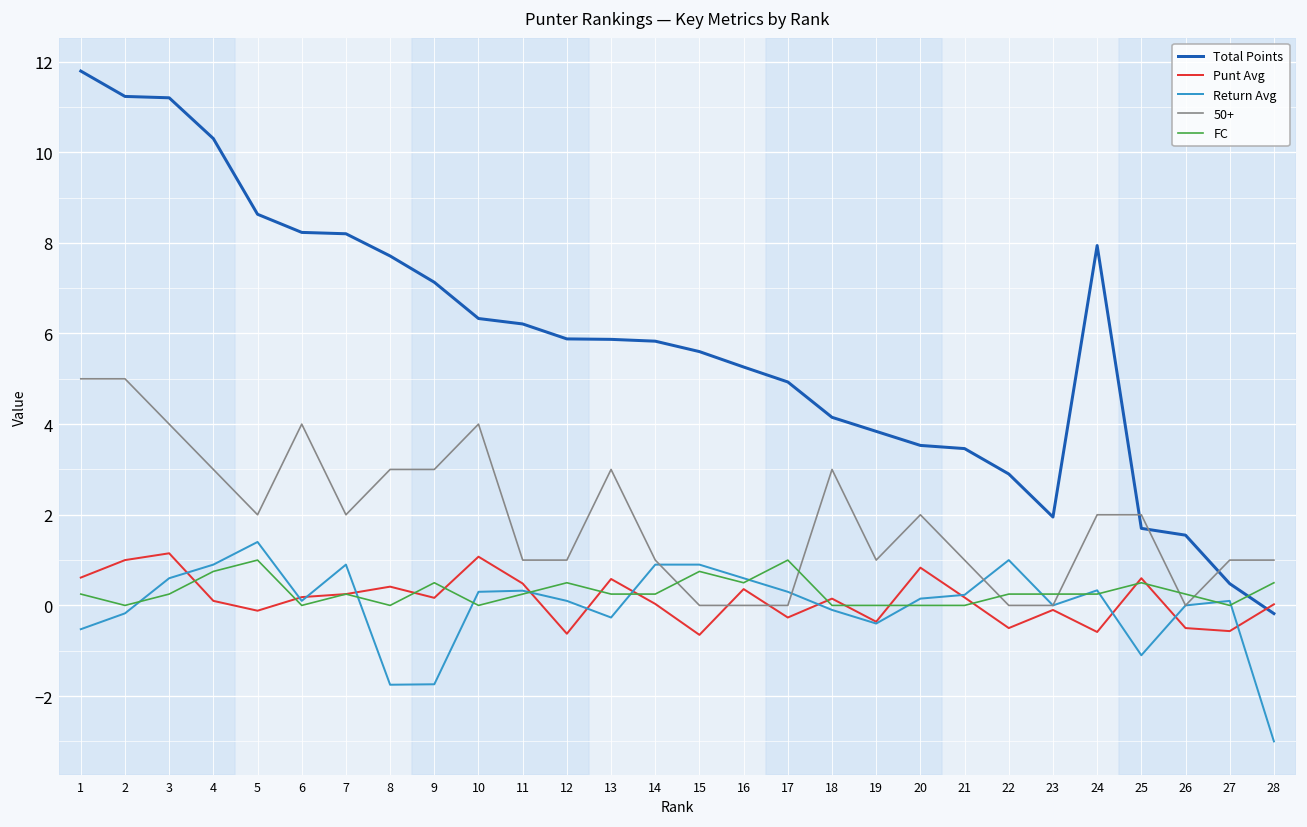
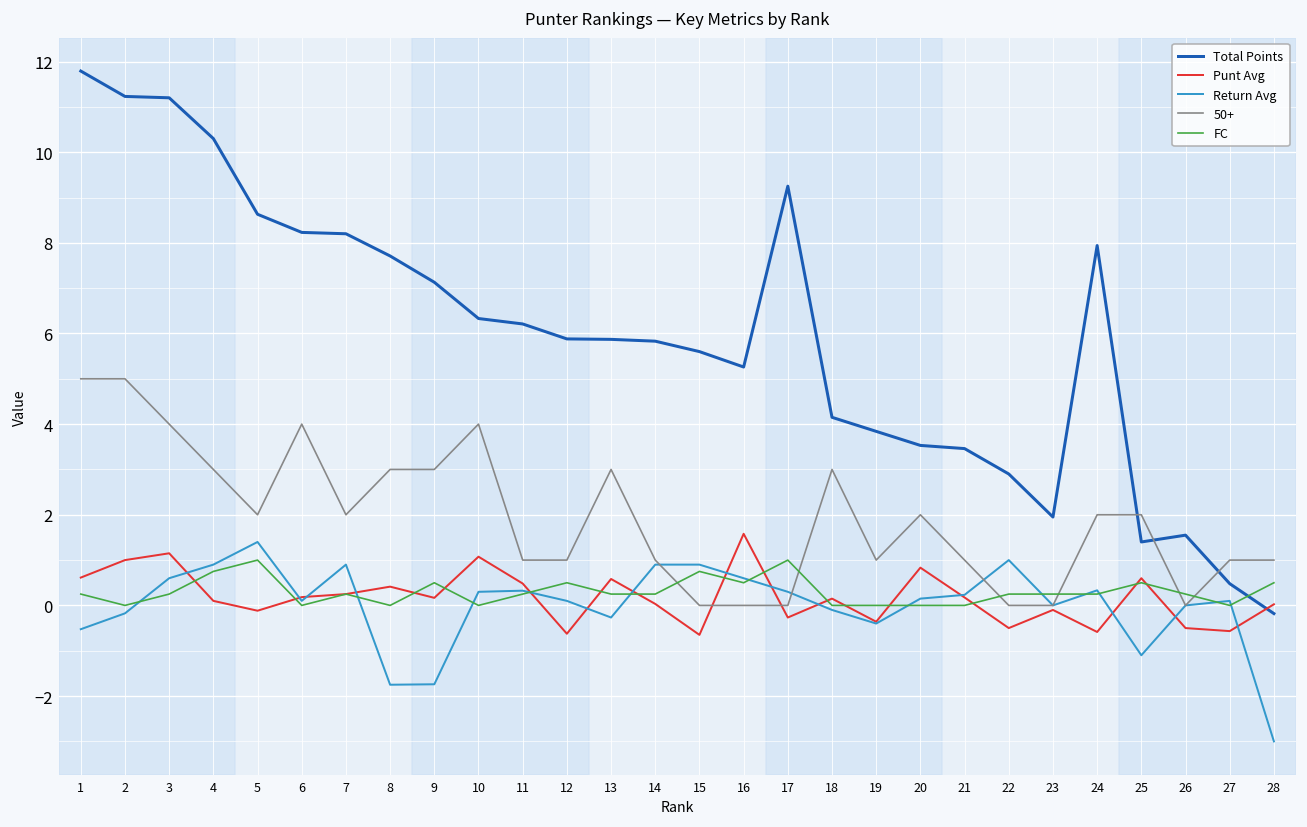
Punt Avg, 16: 0.4 -> 1.6
Total Points, 17: 4.9 -> 9.3
Total Points, 25: 1.7 -> 1.4
